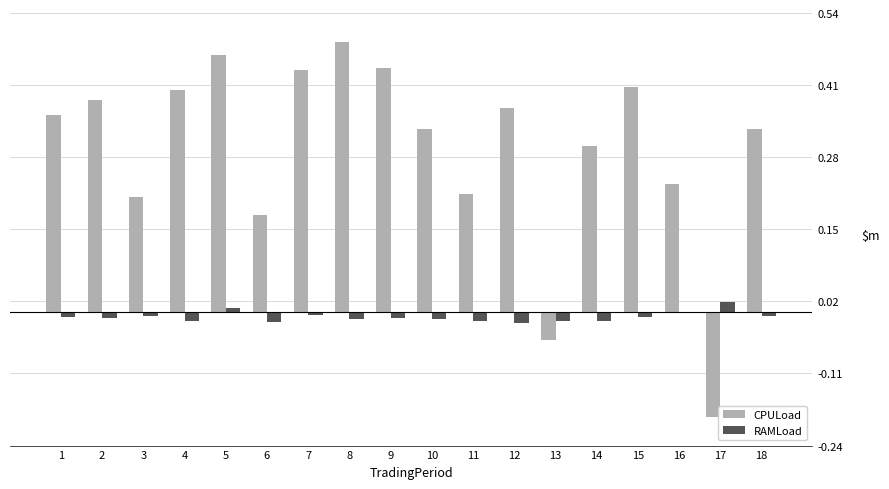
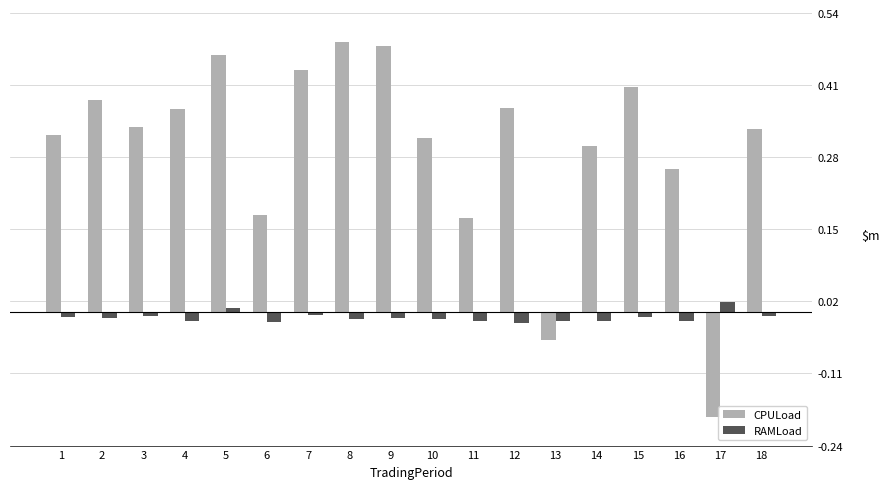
CPULoad, 1: 0.36 -> 0.32
CPULoad, 3: 0.21 -> 0.33
CPULoad, 4: 0.40 -> 0.37
CPULoad, 9: 0.44 -> 0.48
CPULoad, 10: 0.33 -> 0.32
CPULoad, 11: 0.21 -> 0.17
CPULoad, 16: 0.23 -> 0.26
RAMLoad, 16: 0.00 -> -0.02
